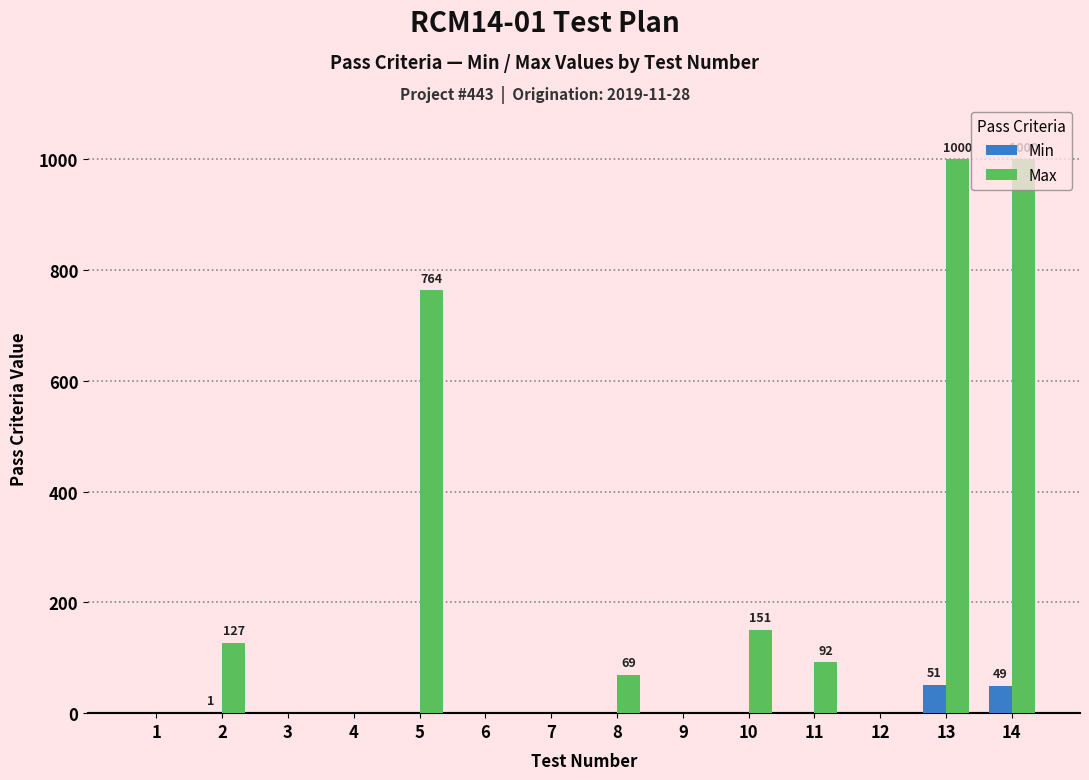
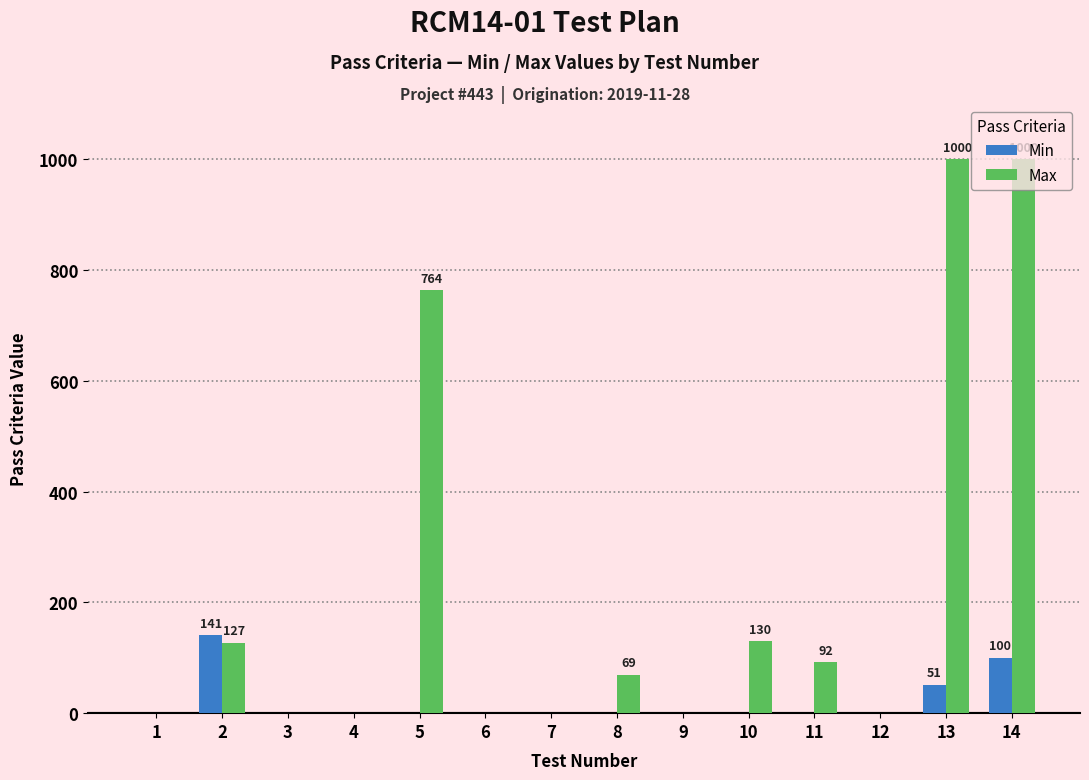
Min, 2: 1 -> 141
Max, 10: 151 -> 130
Min, 14: 49 -> 100
